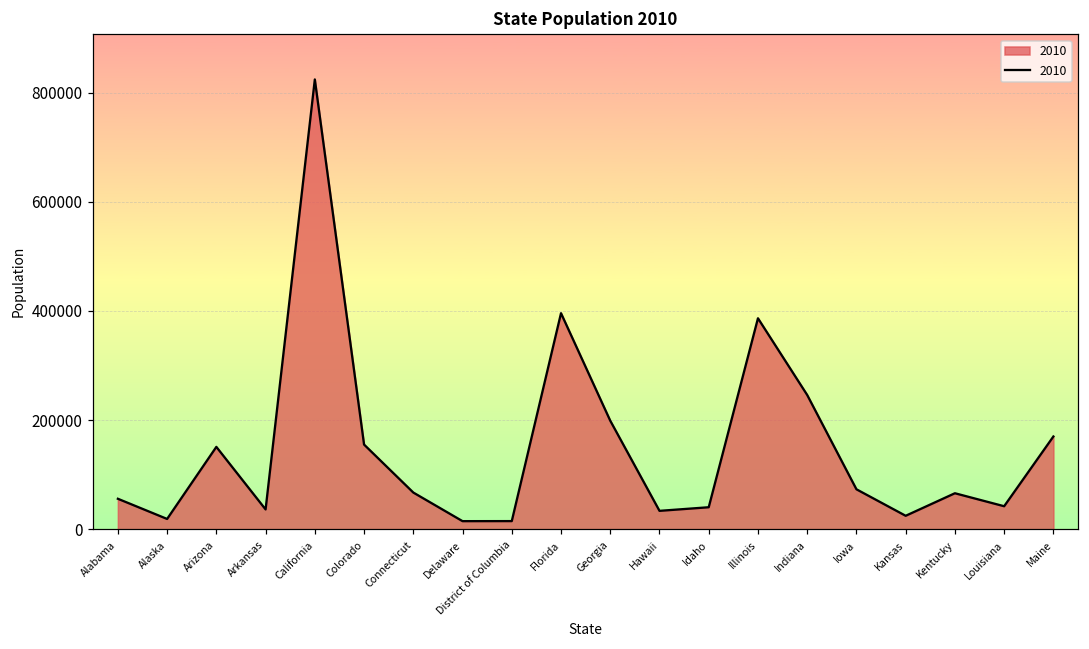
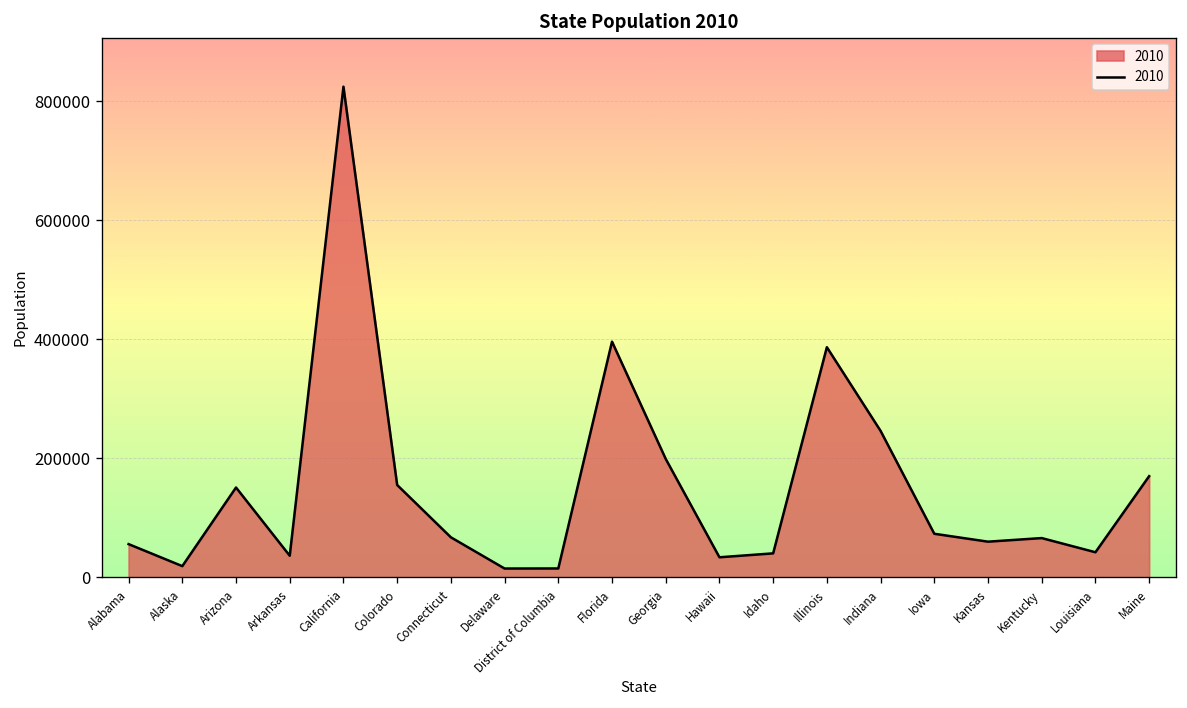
Kansas: 20000 -> 60000
